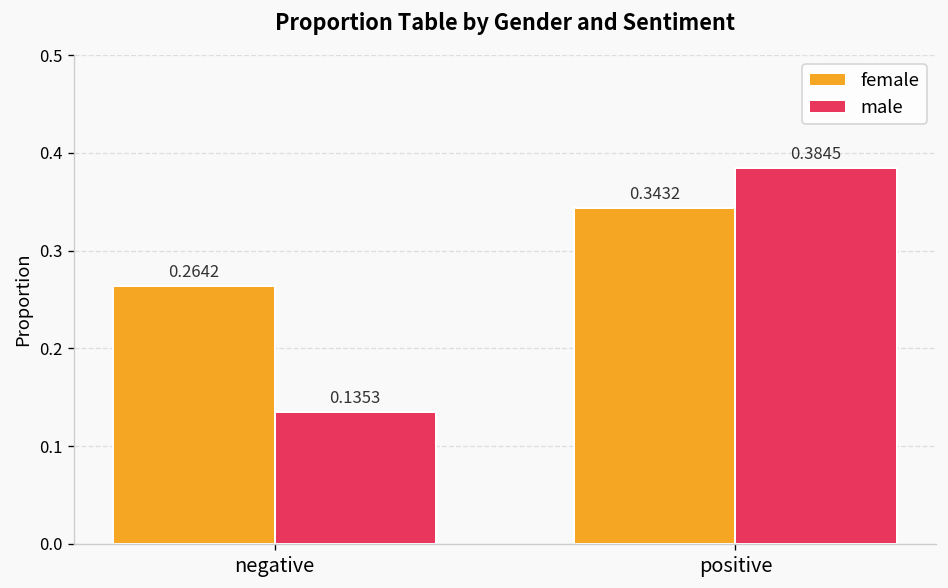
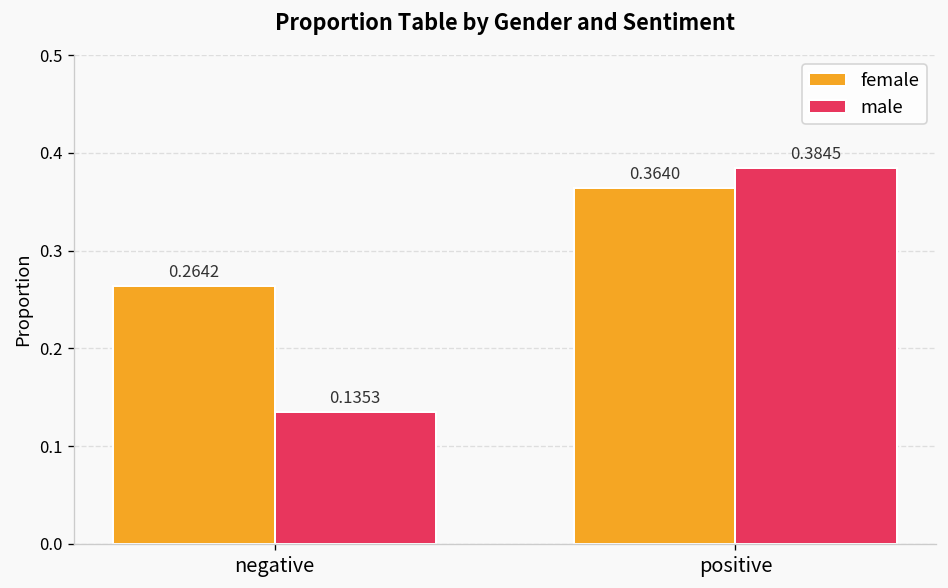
female, positive: 0.3432 -> 0.3640
